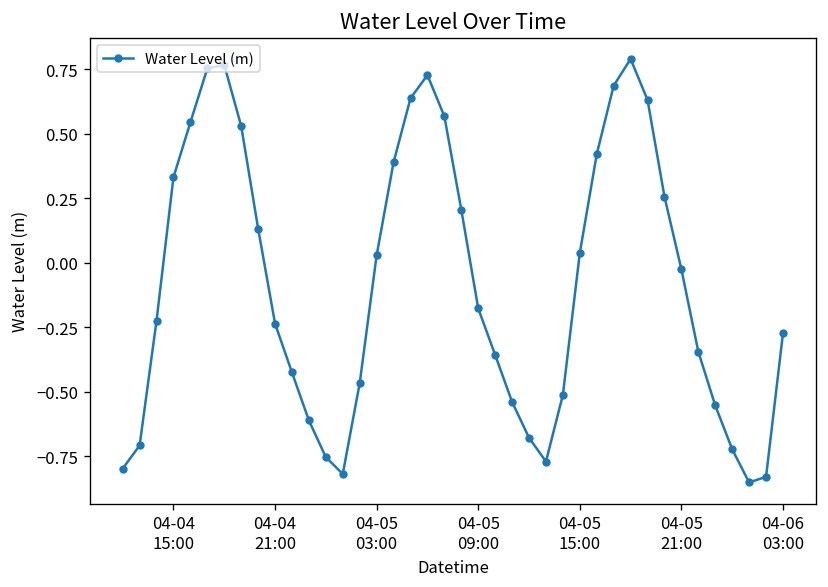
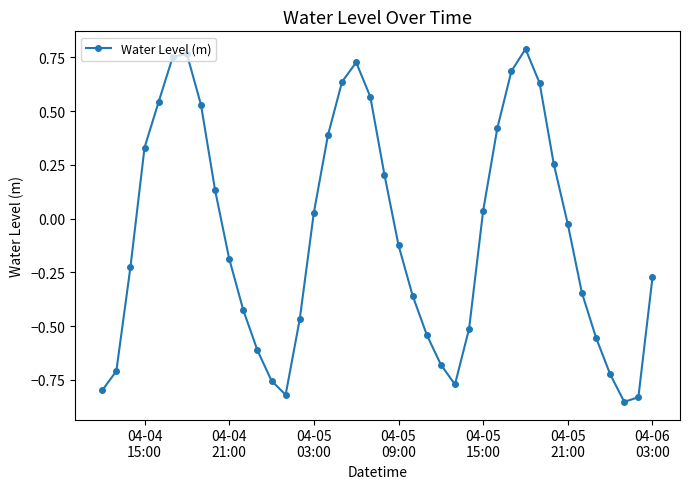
04-04 21:00: -0.24 -> -0.19
04-05 09:00: -0.18 -> -0.12
